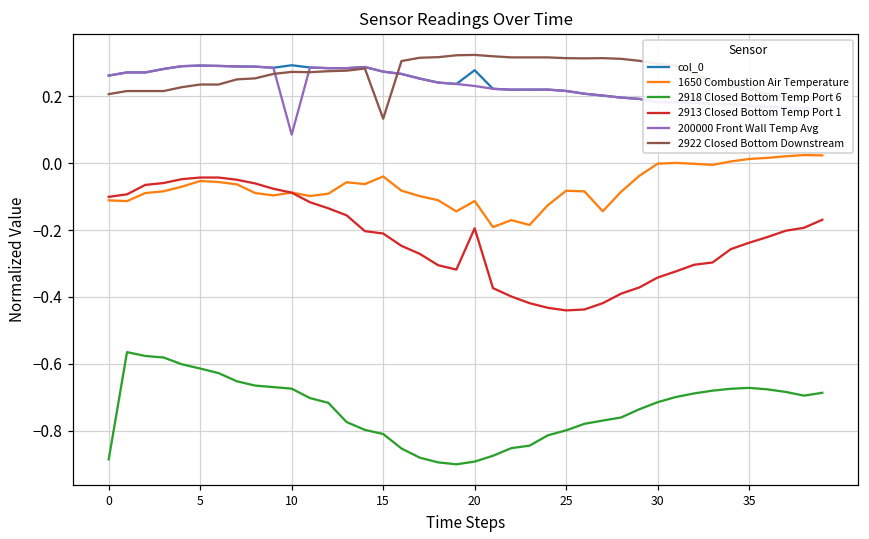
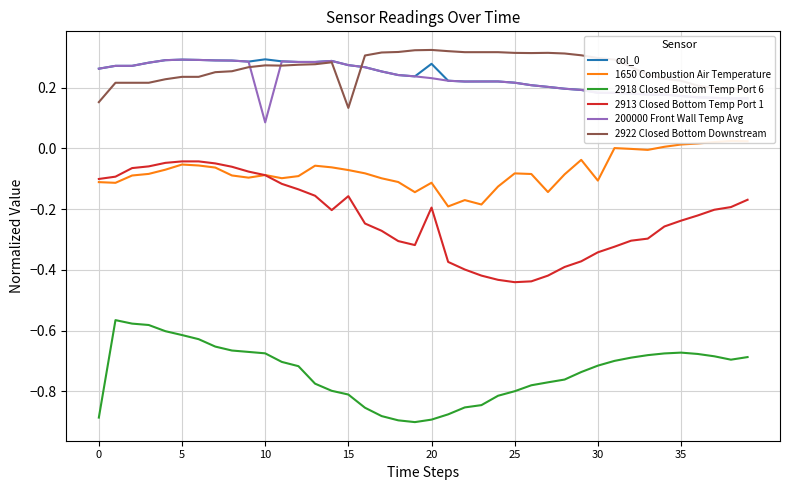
2922 Closed Bottom Downstream, 0: 0.21 -> 0.15
1650 Combustion Air Temperature, 15: -0.04 -> -0.07
2913 Closed Bottom Temp Port 1, 15: -0.21 -> -0.16
1650 Combustion Air Temperature, 30: 0.00 -> -0.11
